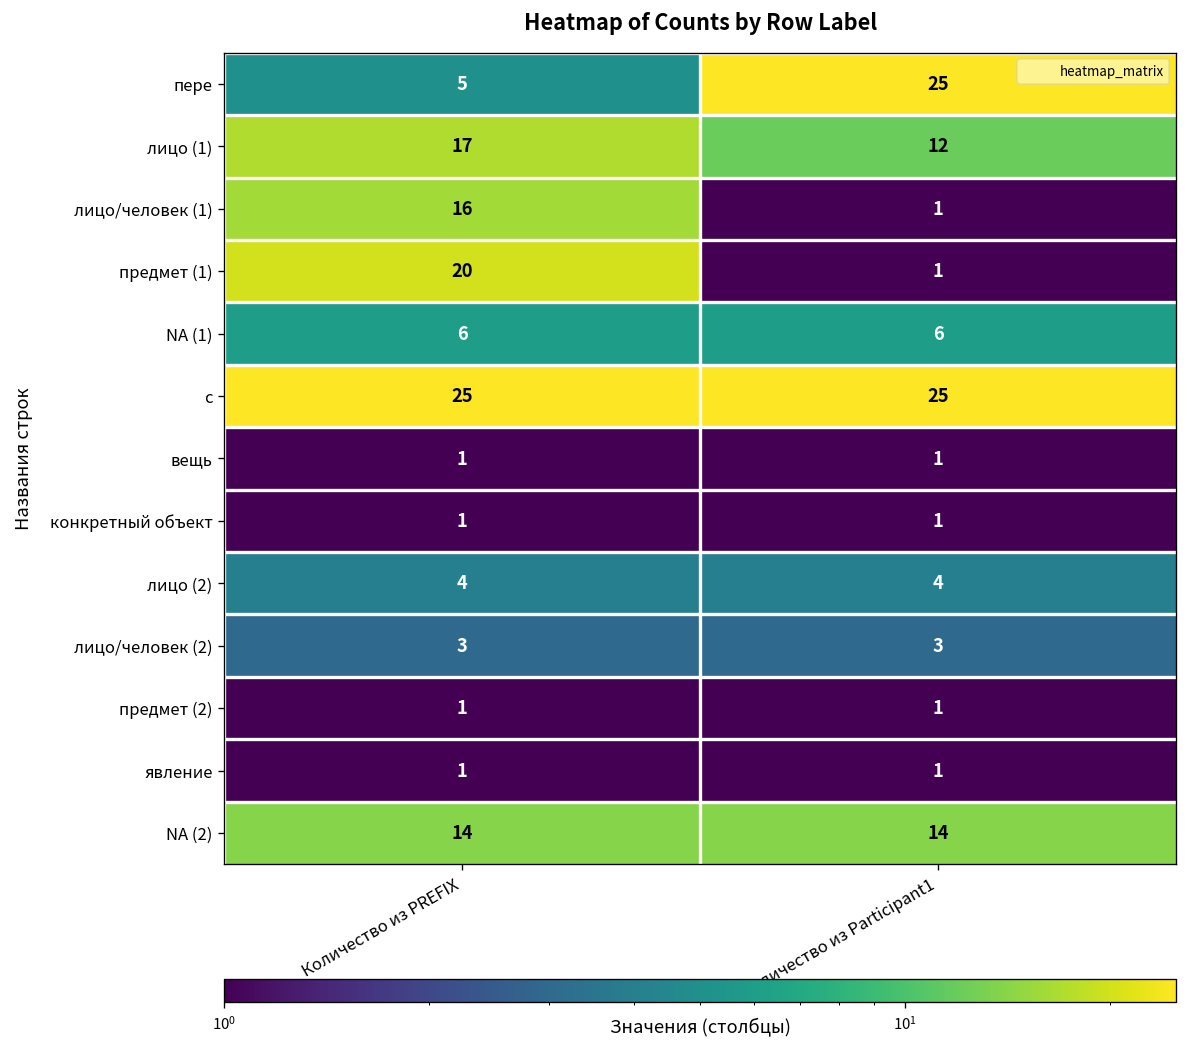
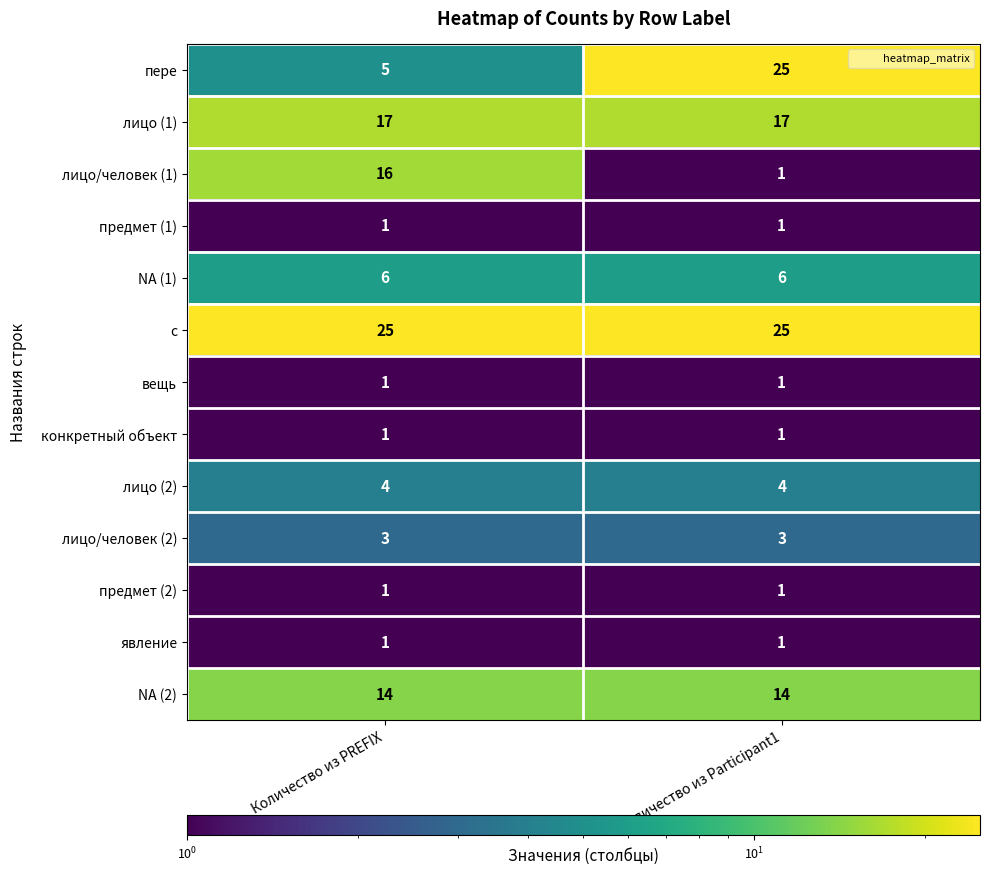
лицо (1), Количество из Participant1: 12 -> 17
предмет (1), Количество из PREFIX: 20 -> 1
